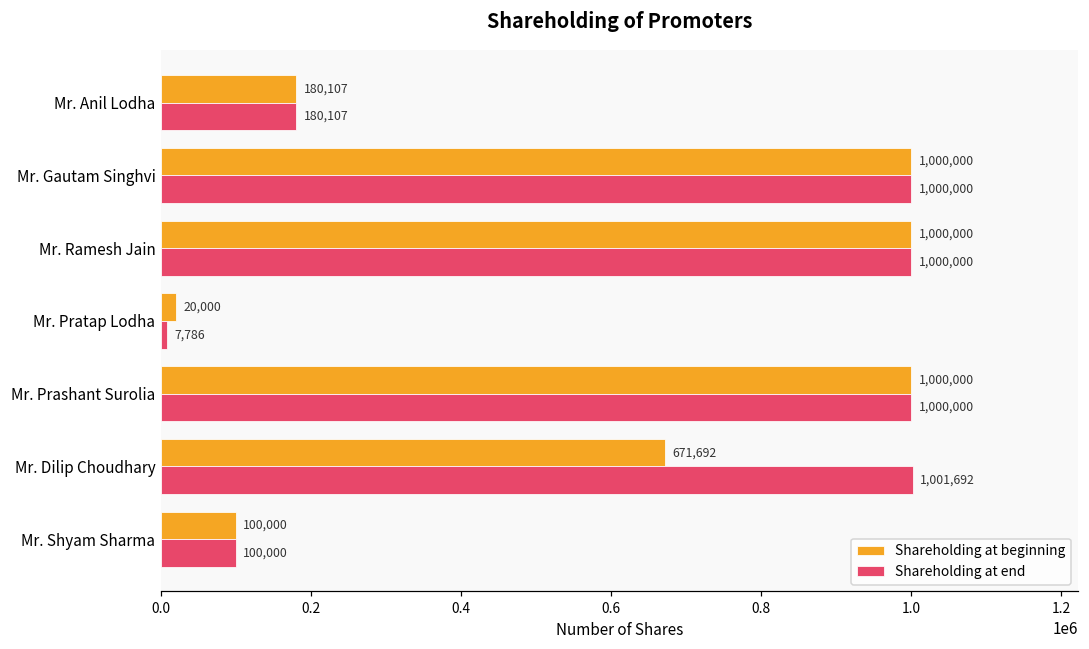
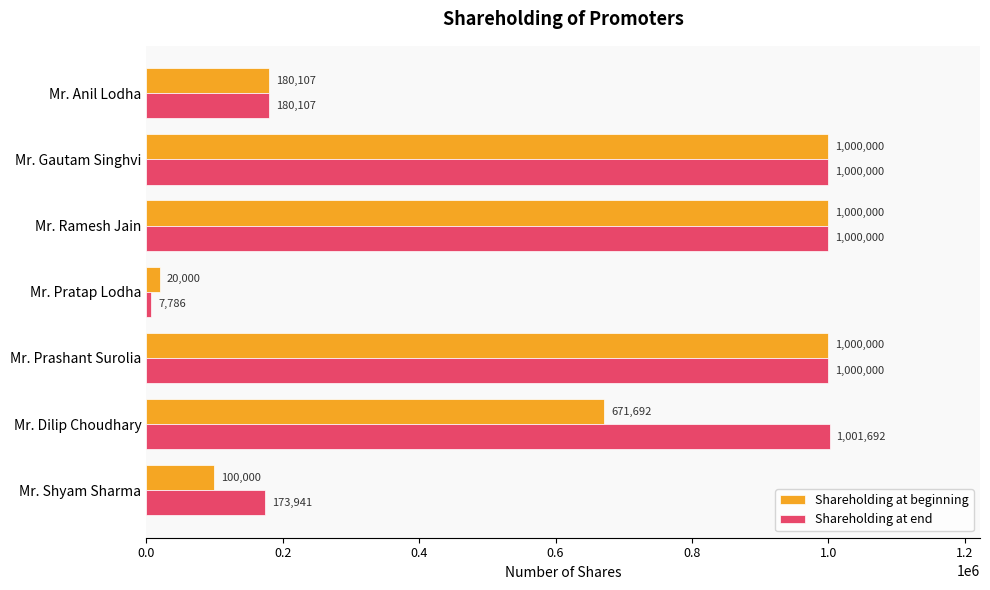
Shareholding at end, Mr. Shyam Sharma: 100,000 -> 173,941
